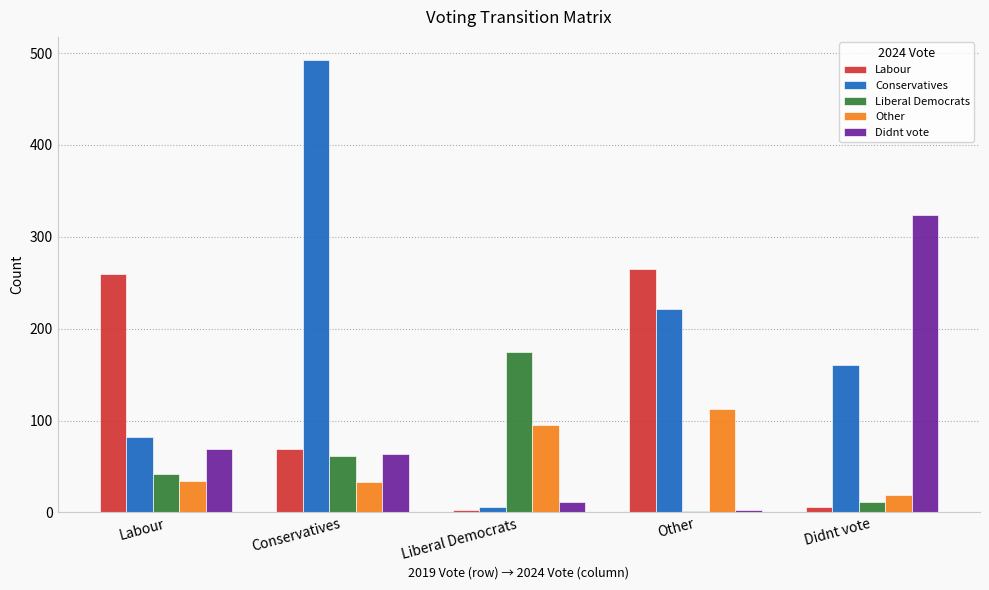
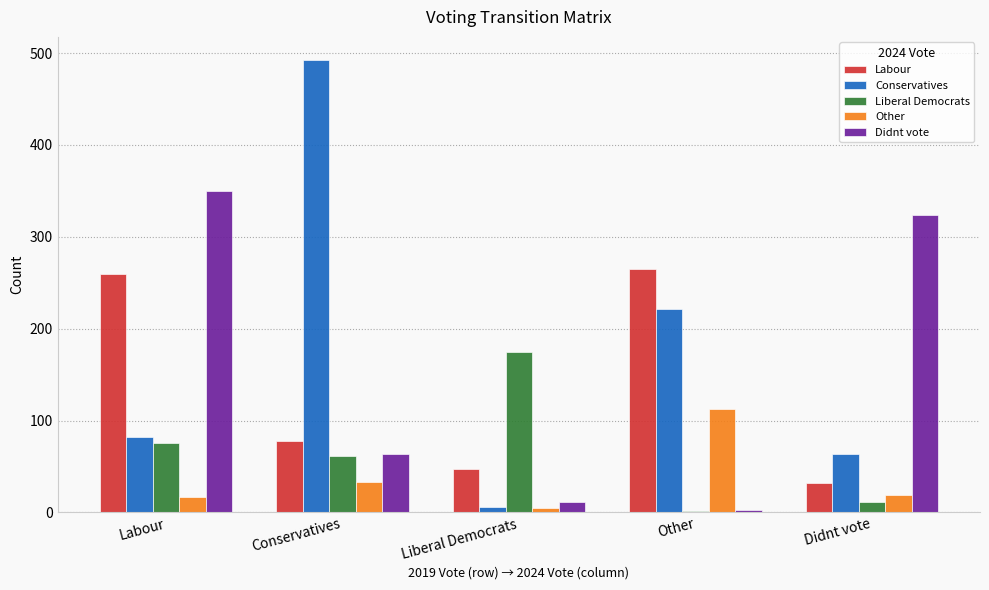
Liberal Democrats, Labour: 40 -> 80
Other, Labour: 30 -> 20
Didnt vote, Labour: 70 -> 350
Labour, Conservatives: 70 -> 80
Labour, Liberal Democrats: 0 -> 50
Other, Liberal Democrats: 100 -> 10
Labour, Didnt vote: 10 -> 30
Conservatives, Didnt vote: 160 -> 60
